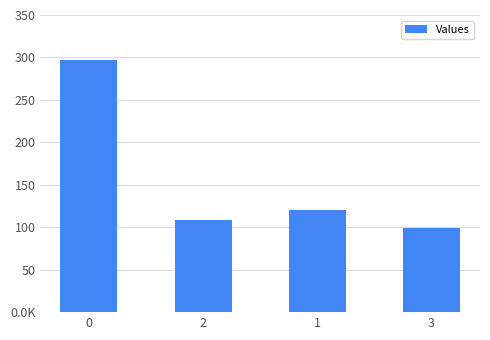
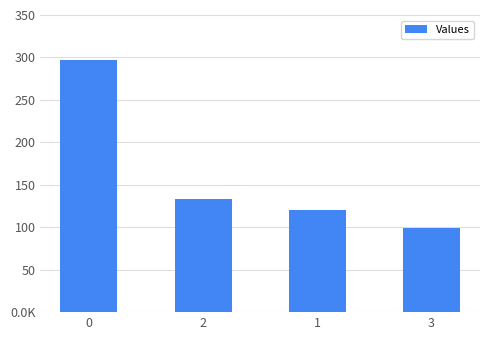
2: 110 -> 130
